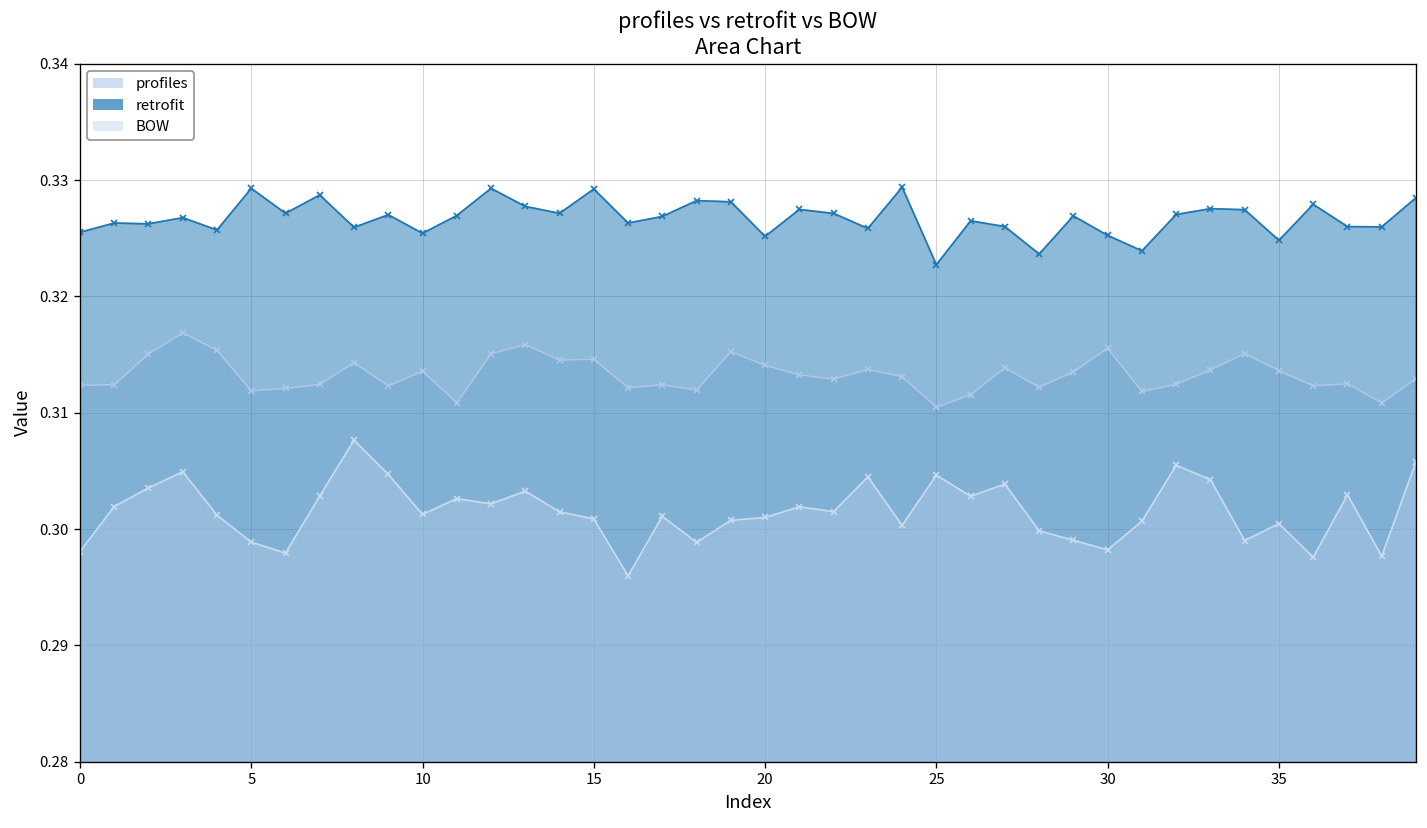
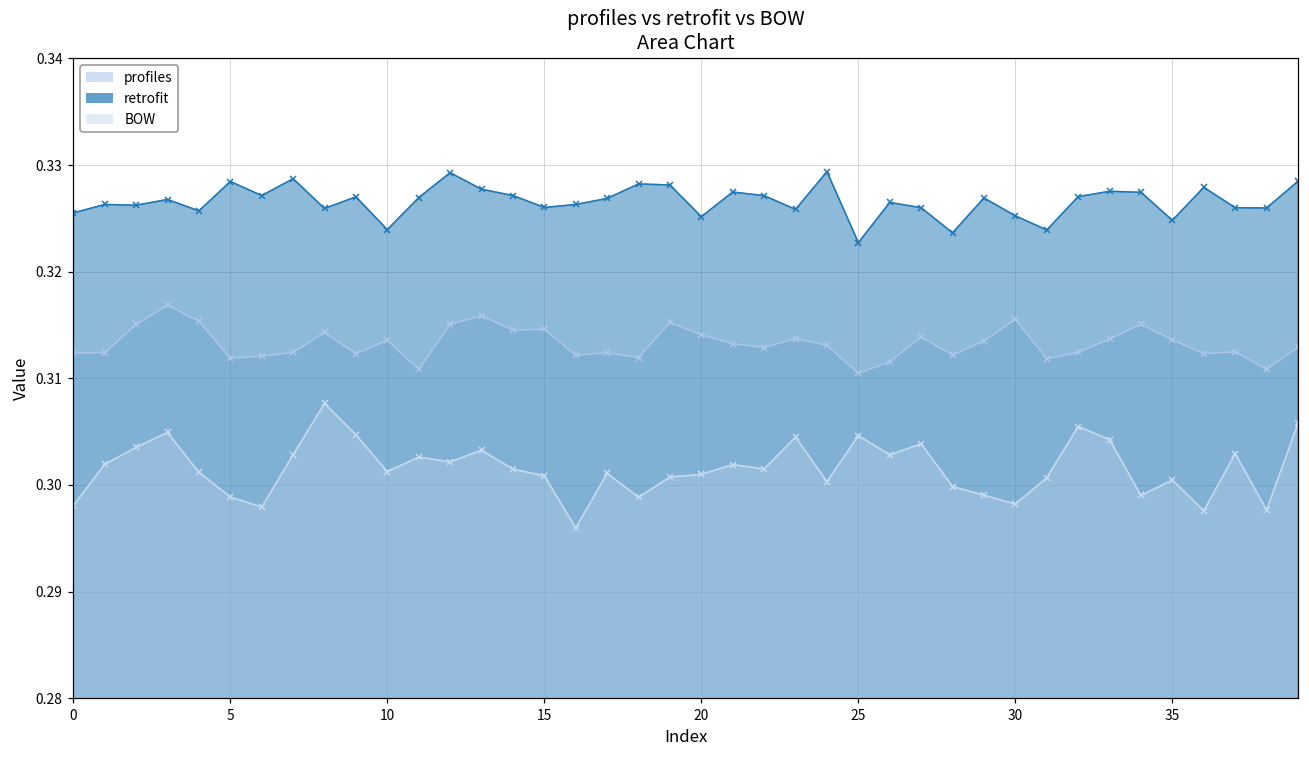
retrofit, 5: 0.329 -> 0.328
retrofit, 10: 0.325 -> 0.324
retrofit, 15: 0.329 -> 0.326
